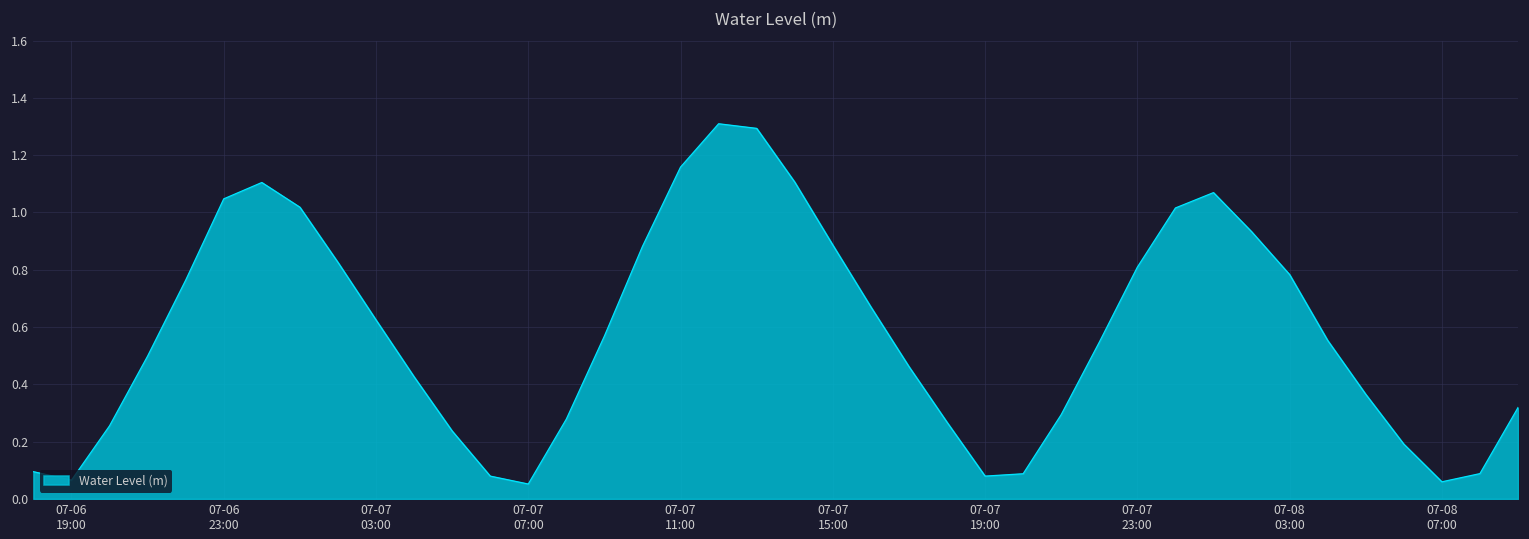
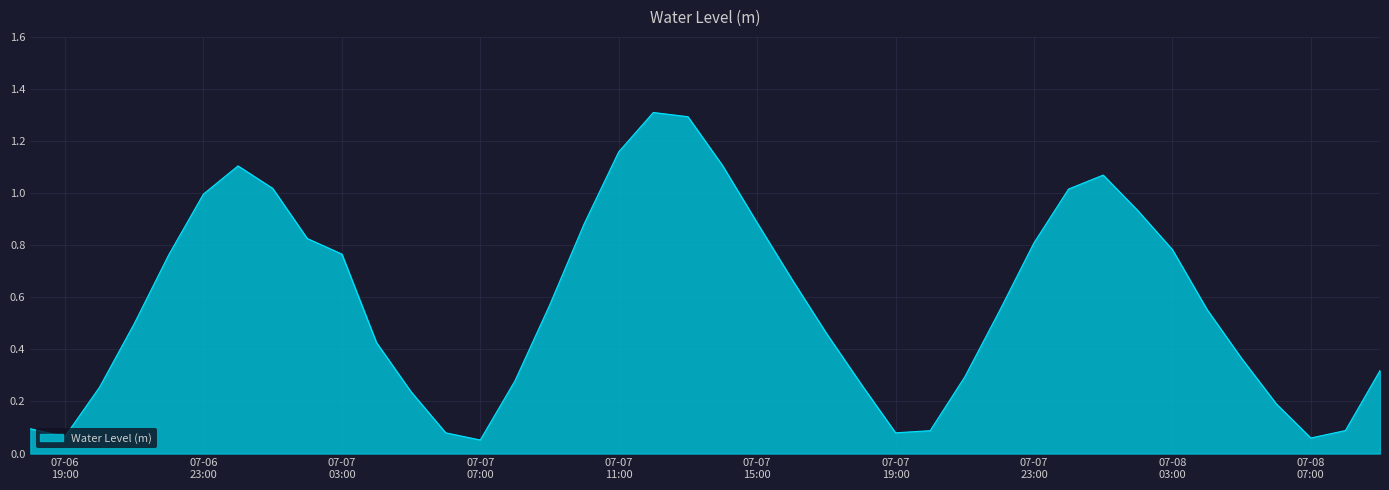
07-06 23:00: 1.05 -> 1.00
07-07 03:00: 0.62 -> 0.77
